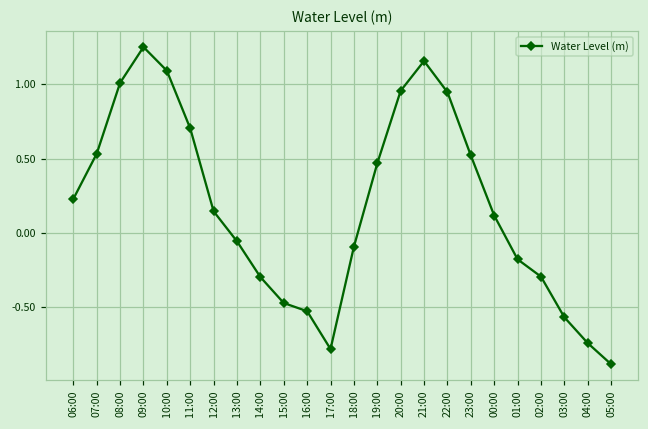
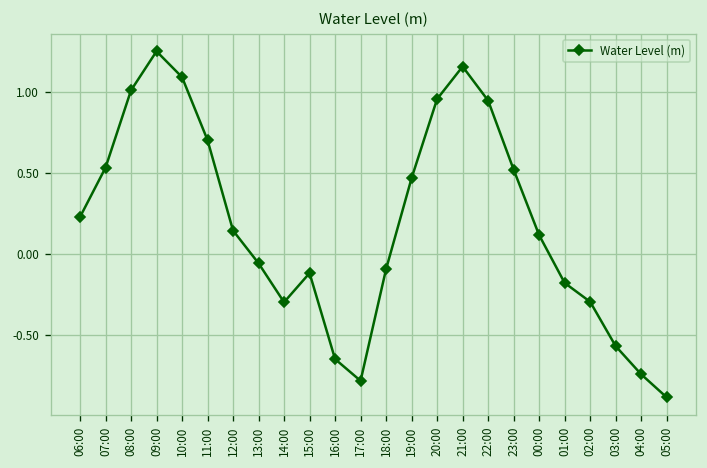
15:00: -0.47 -> -0.12
16:00: -0.53 -> -0.65
